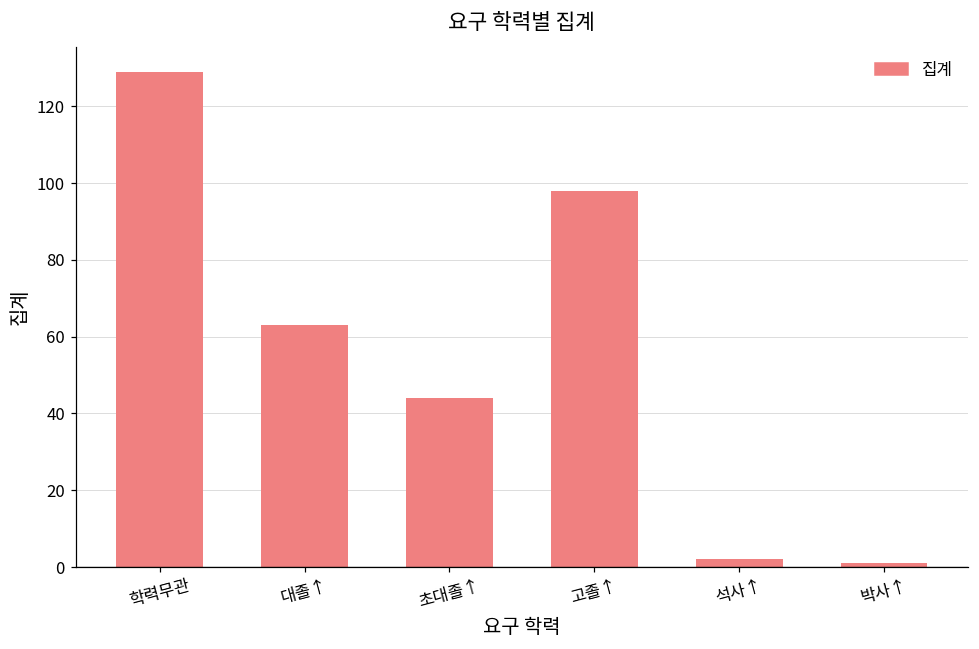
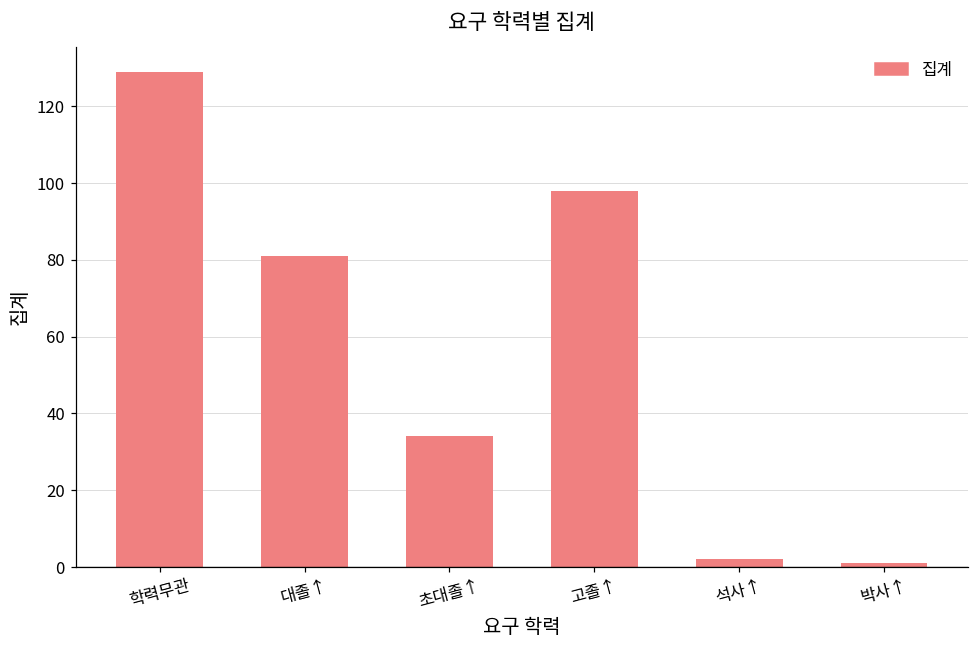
대졸↑: 63 -> 81
초대졸↑: 44 -> 34
